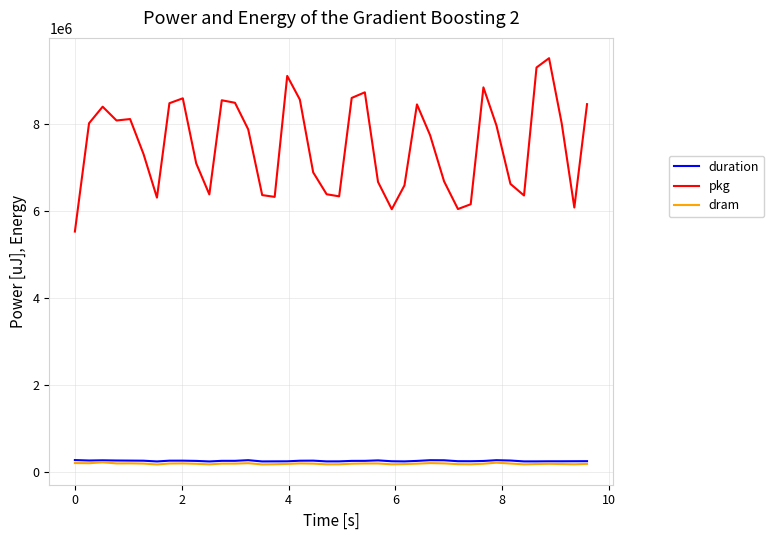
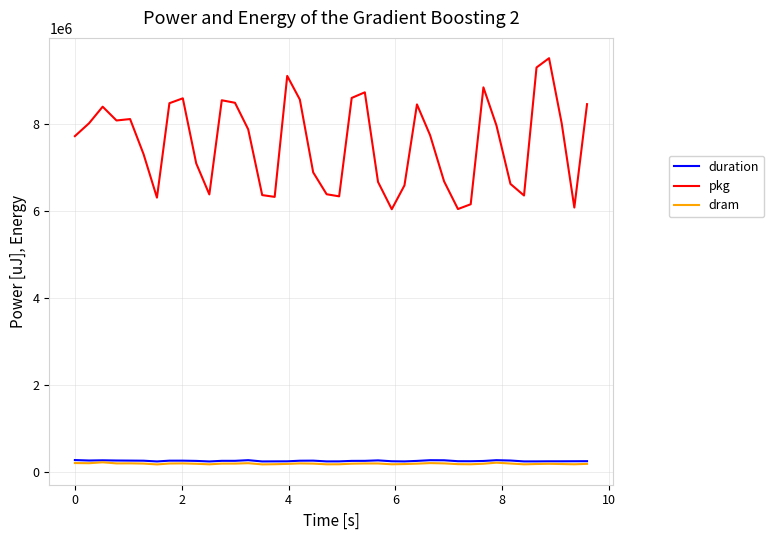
pkg, 0: 5500000 -> 7700000
